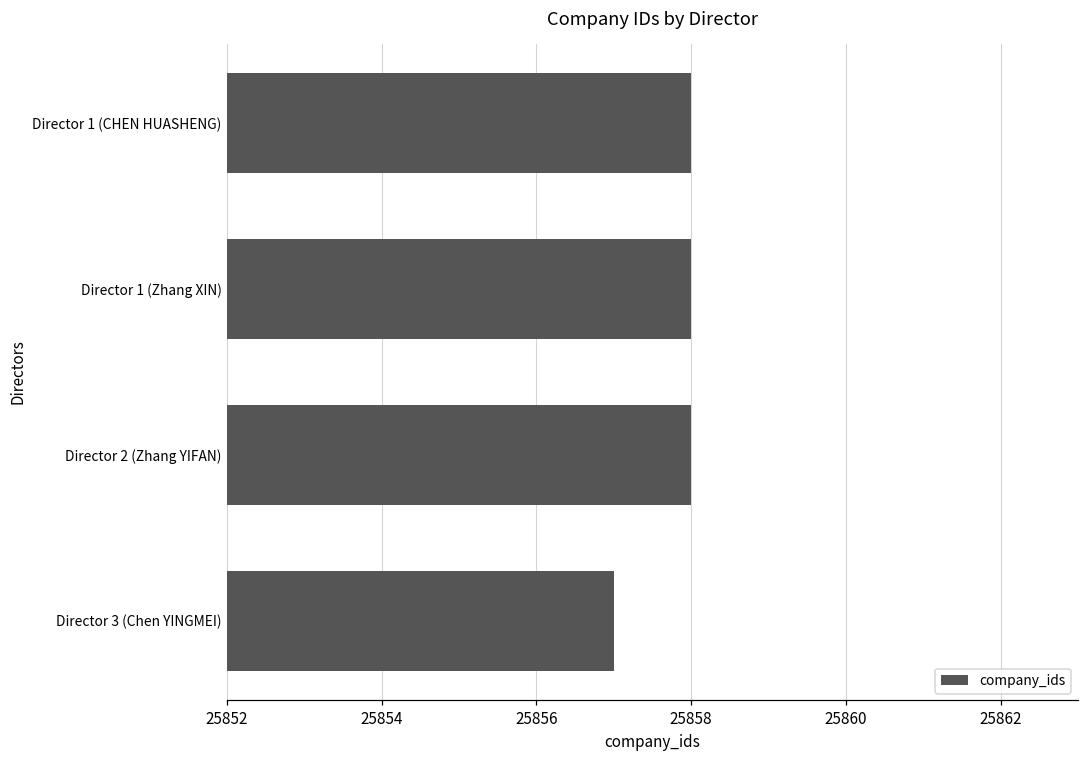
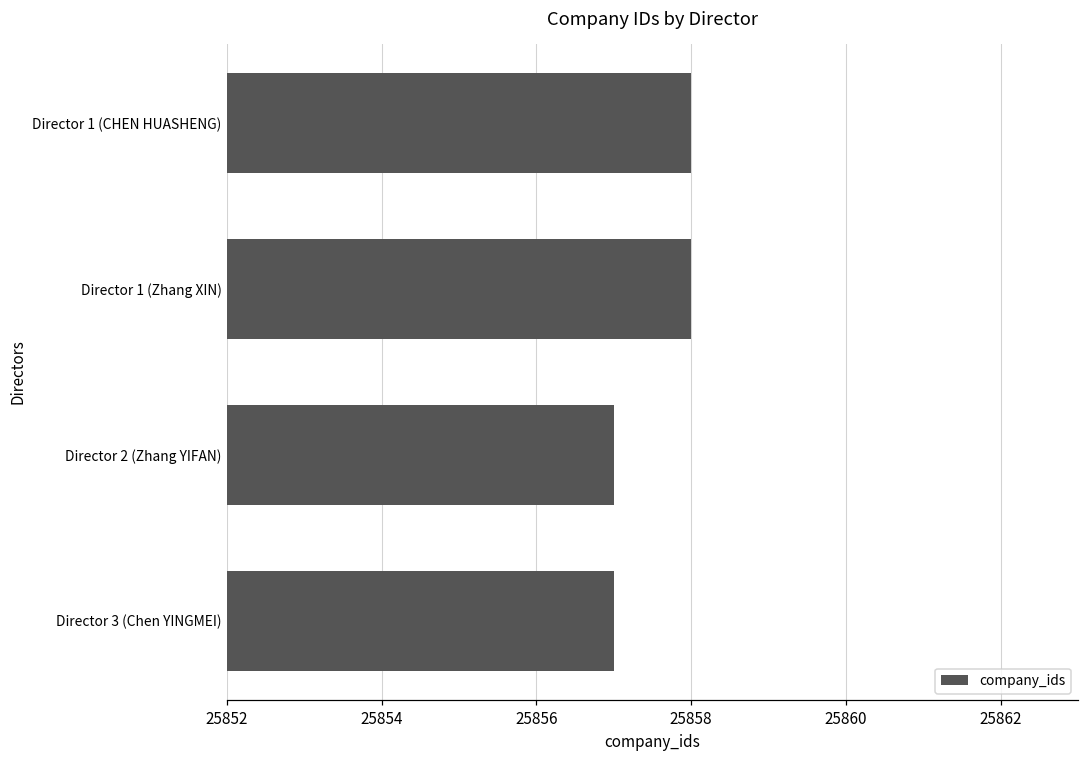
Director 2 (Zhang YIFAN): 25858 -> 25857
